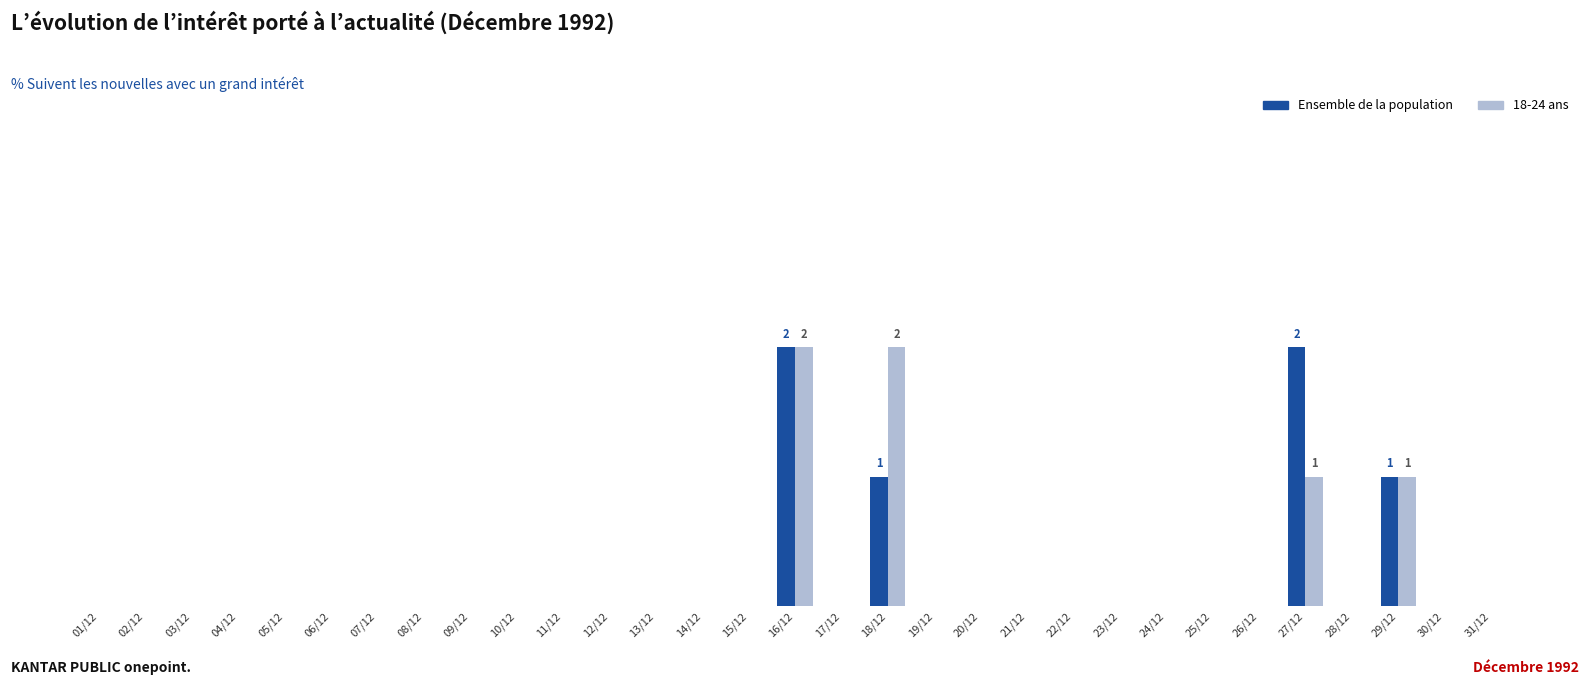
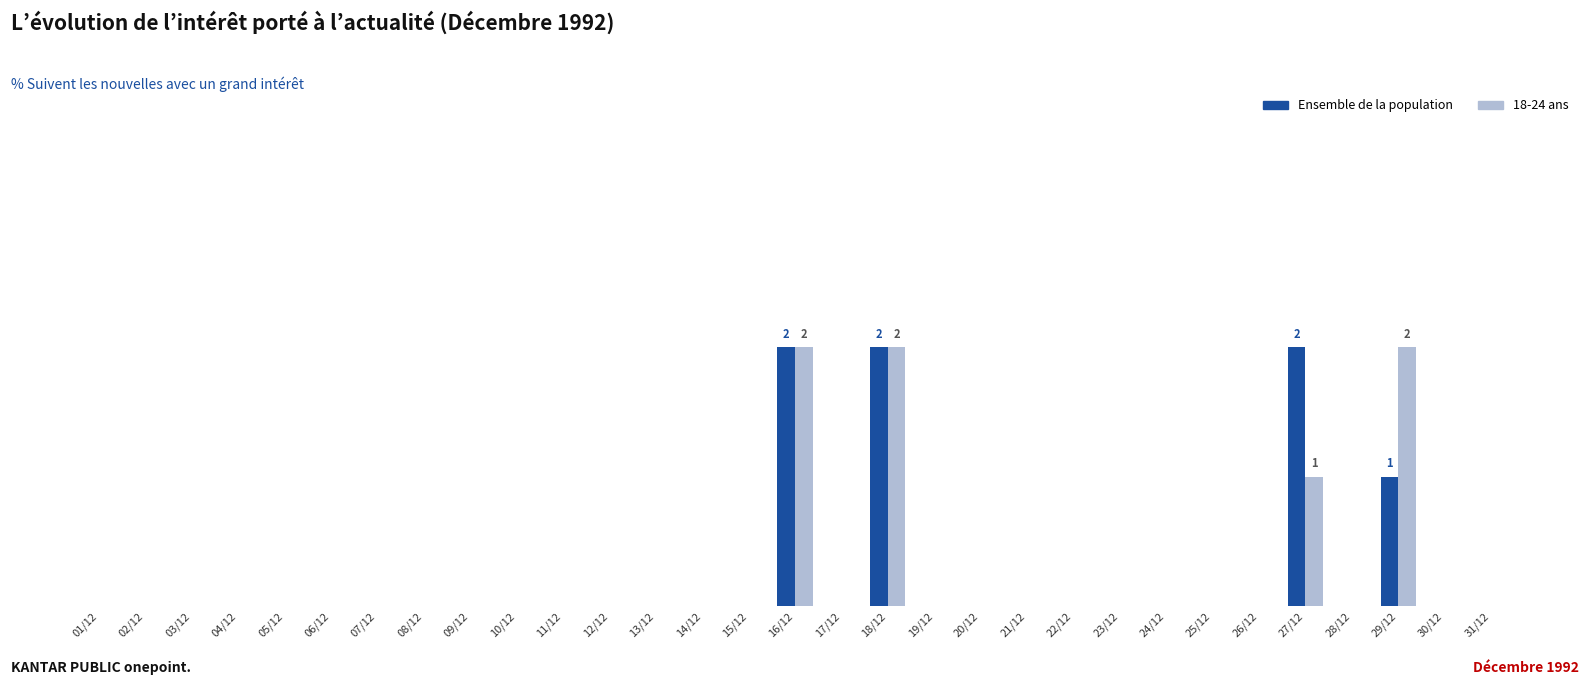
Ensemble de la population, 18/12: 1 -> 2
18-24 ans, 29/12: 1 -> 2
